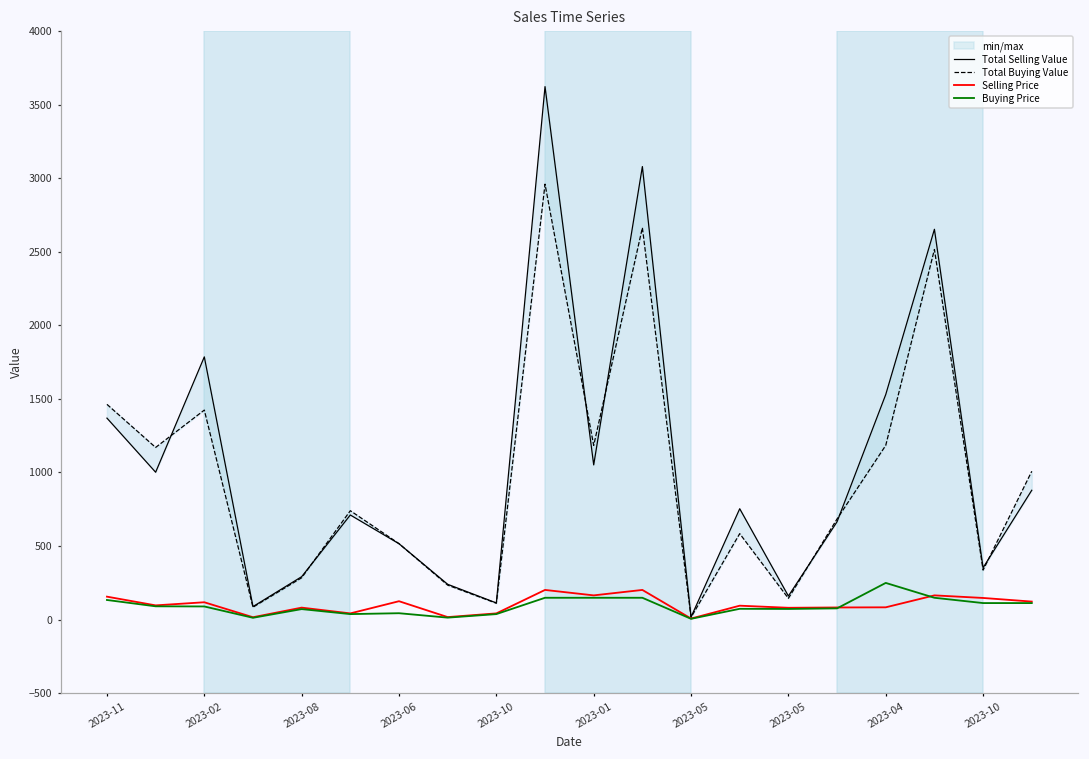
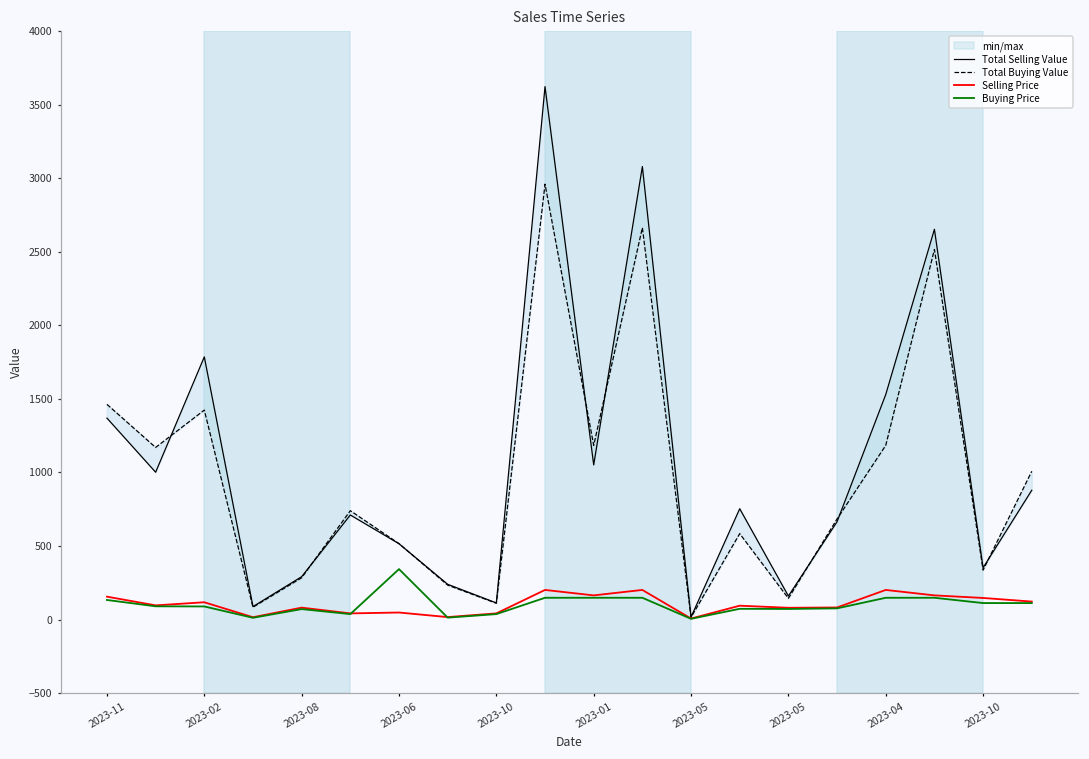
Selling Price, 2023-06: 120 -> 50
Buying Price, 2023-06: 40 -> 340
Selling Price, 2023-04: 80 -> 200
Buying Price, 2023-04: 250 -> 150
